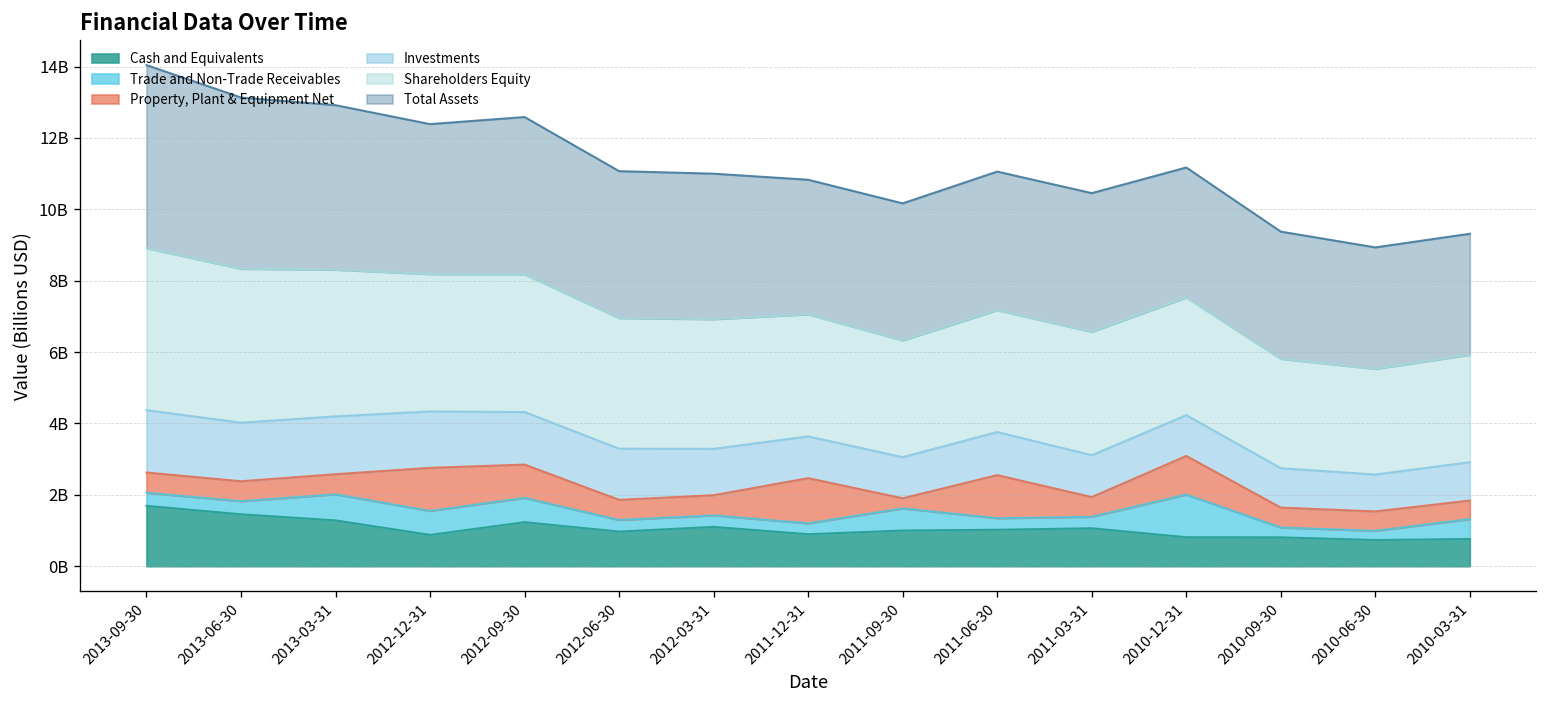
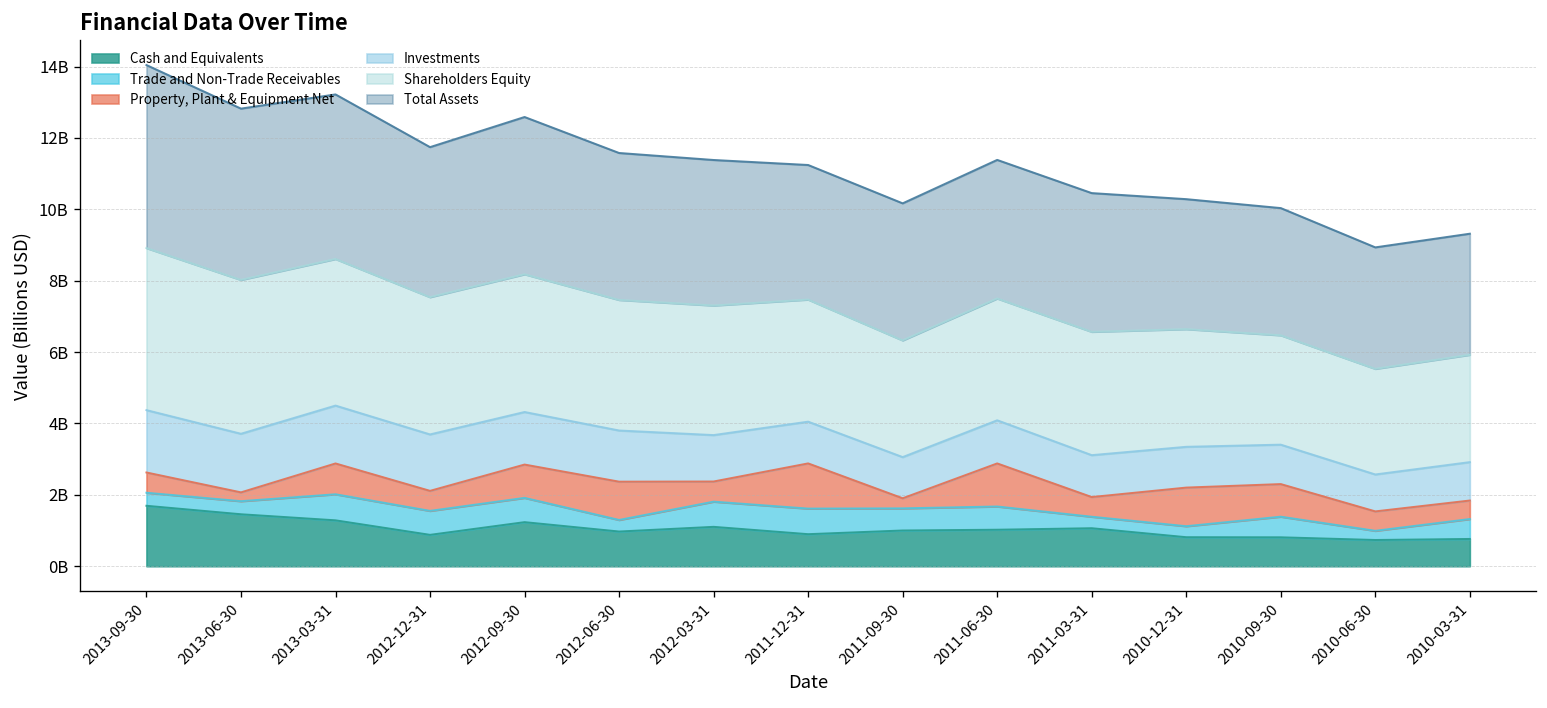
Property, Plant & Equipment Net, 2013-06-30: 600000000 -> 200000000
Property, Plant & Equipment Net, 2013-03-31: 600000000 -> 900000000
Property, Plant & Equipment Net, 2012-12-31: 1200000000 -> 600000000
Property, Plant & Equipment Net, 2012-06-30: 600000000 -> 1100000000
Trade and Non-Trade Receivables, 2012-03-31: 300000000 -> 700000000
Trade and Non-Trade Receivables, 2011-12-31: 300000000 -> 700000000
Trade and Non-Trade Receivables, 2011-06-30: 300000000 -> 700000000
Trade and Non-Trade Receivables, 2010-12-31: 1200000000 -> 300000000
Trade and Non-Trade Receivables, 2010-09-30: 300000000 -> 600000000
Property, Plant & Equipment Net, 2010-09-30: 600000000 -> 900000000
